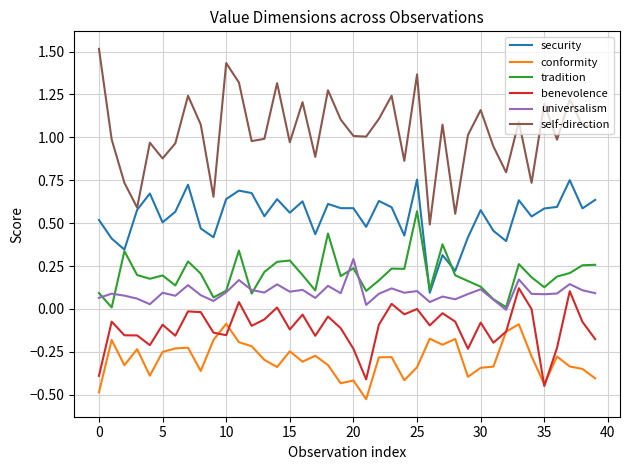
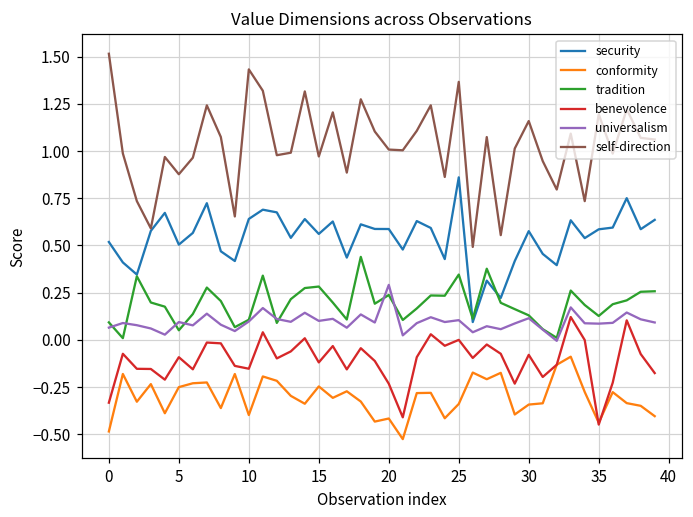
benevolence, 0: -0.39 -> -0.33
tradition, 5: 0.20 -> 0.05
conformity, 10: -0.09 -> -0.40
security, 25: 0.75 -> 0.86
tradition, 25: 0.57 -> 0.35
